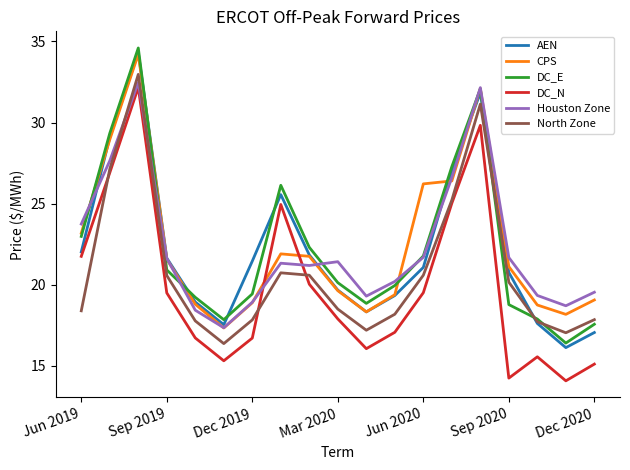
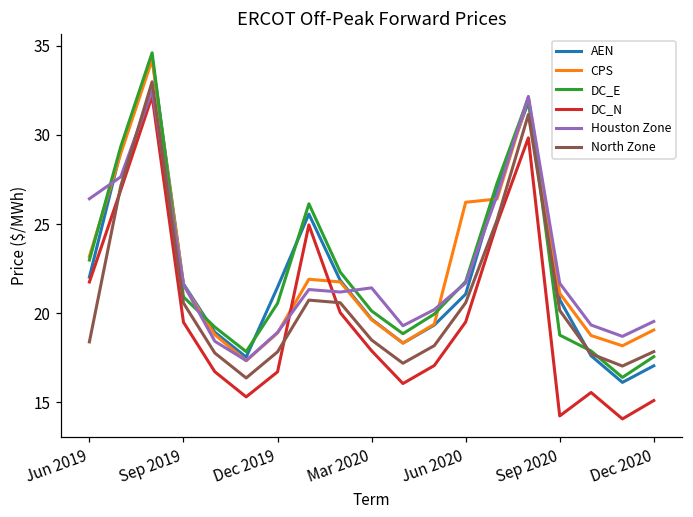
Houston Zone, Jun 2019: 23.7 -> 26.4
DC_E, Dec 2019: 19.4 -> 20.6
